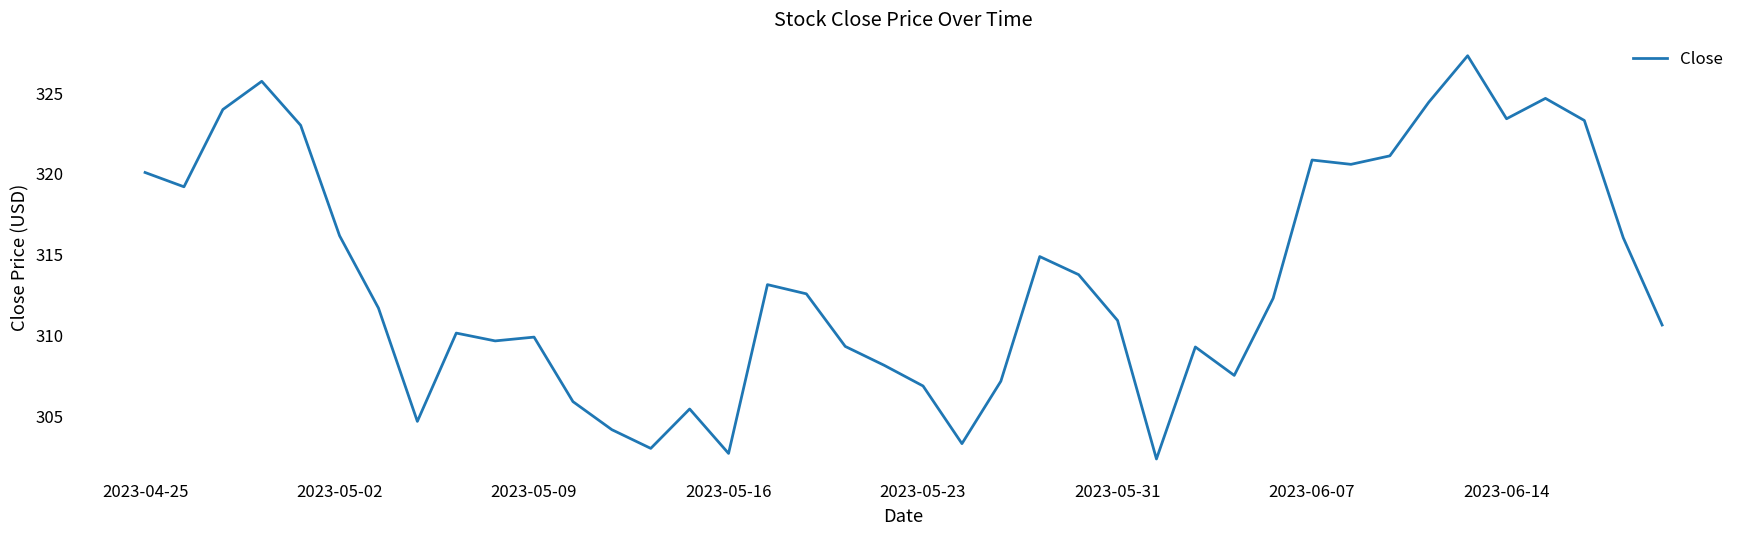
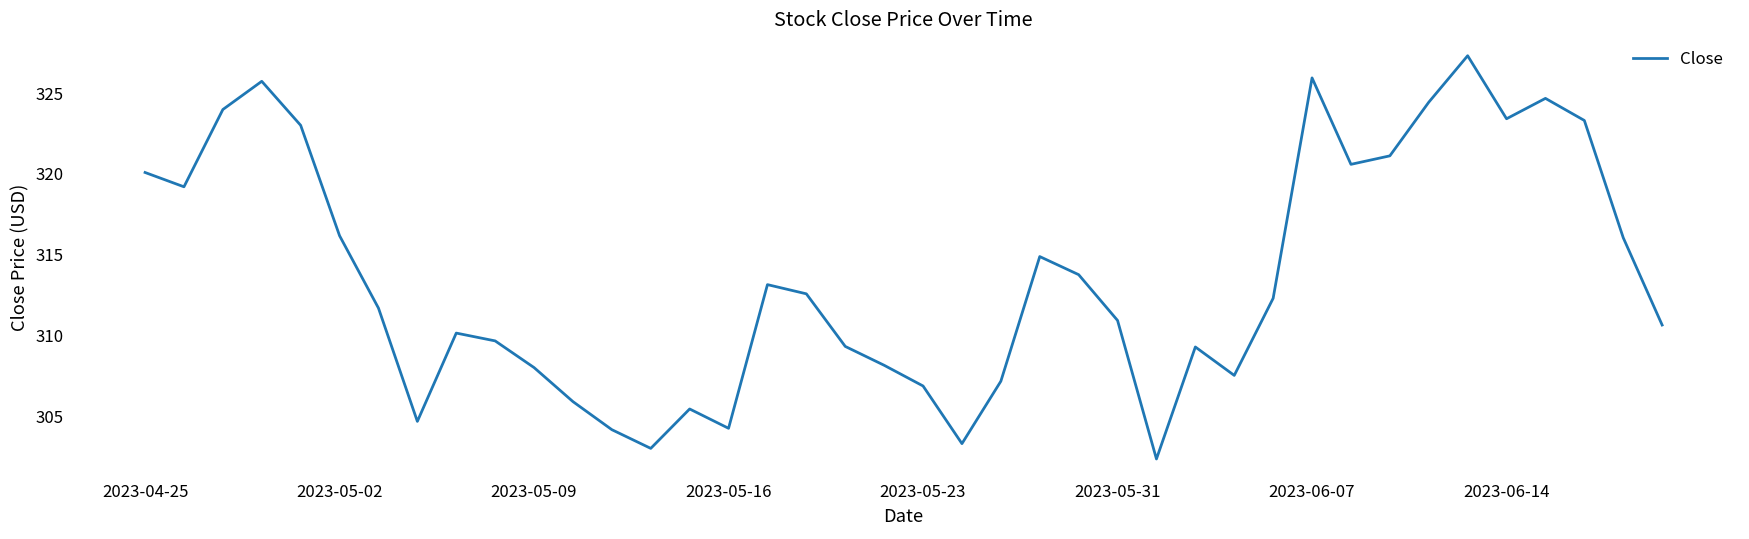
2023-05-09: 309.9 -> 308.0
2023-05-16: 302.7 -> 304.3
2023-06-07: 320.9 -> 325.9
